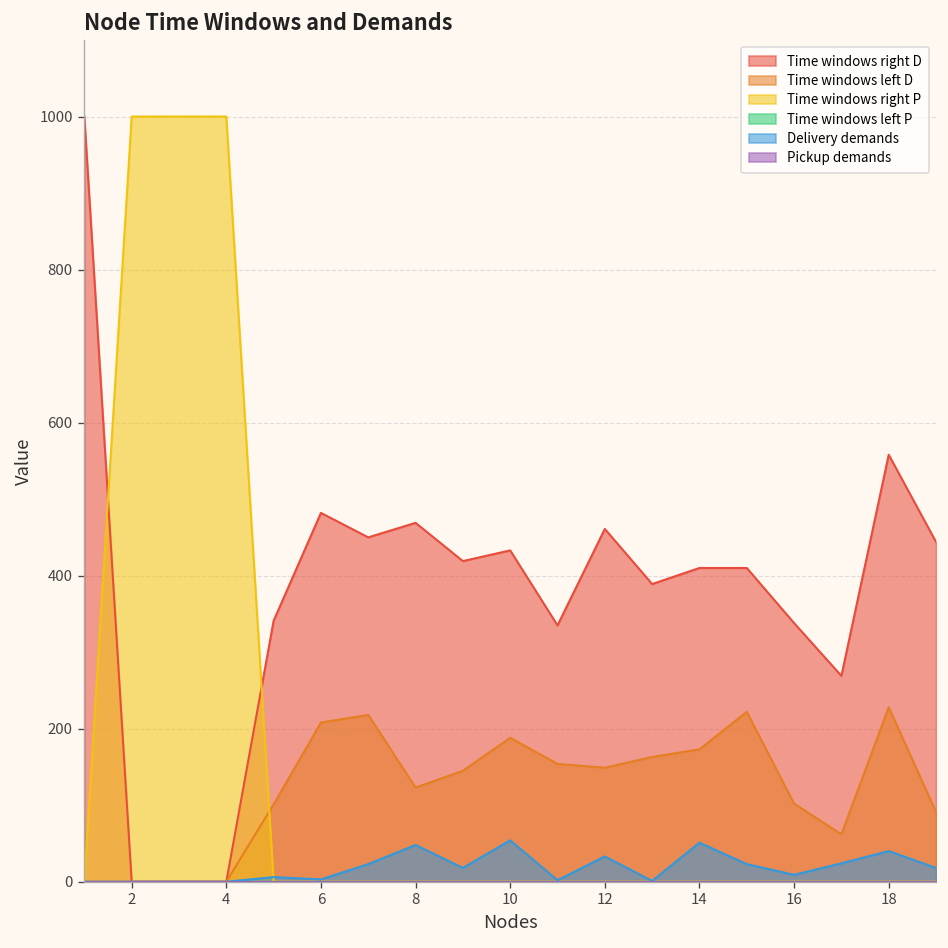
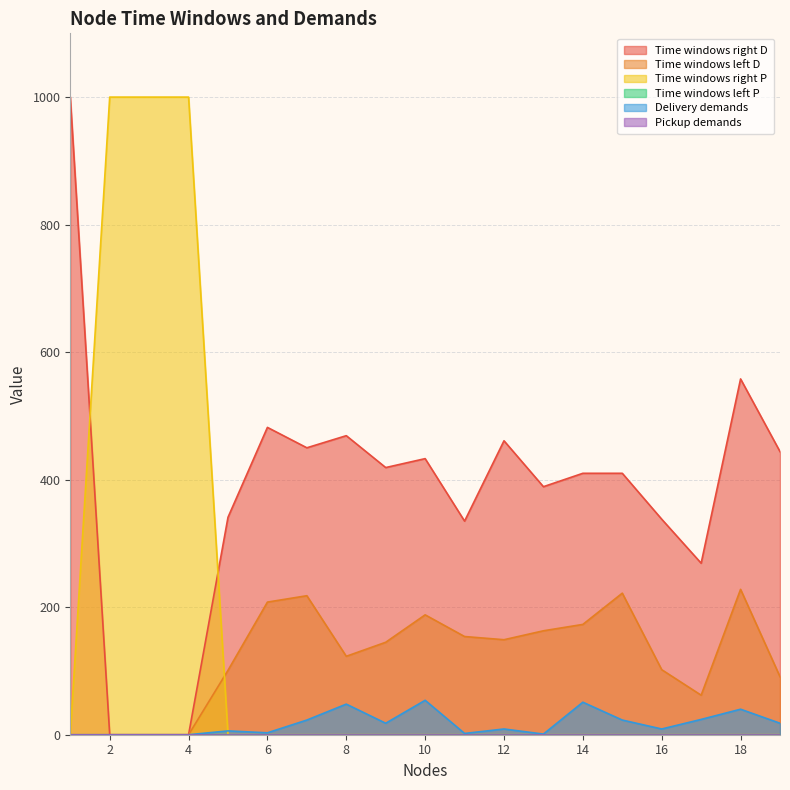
Delivery demands, 12: 30 -> 10
